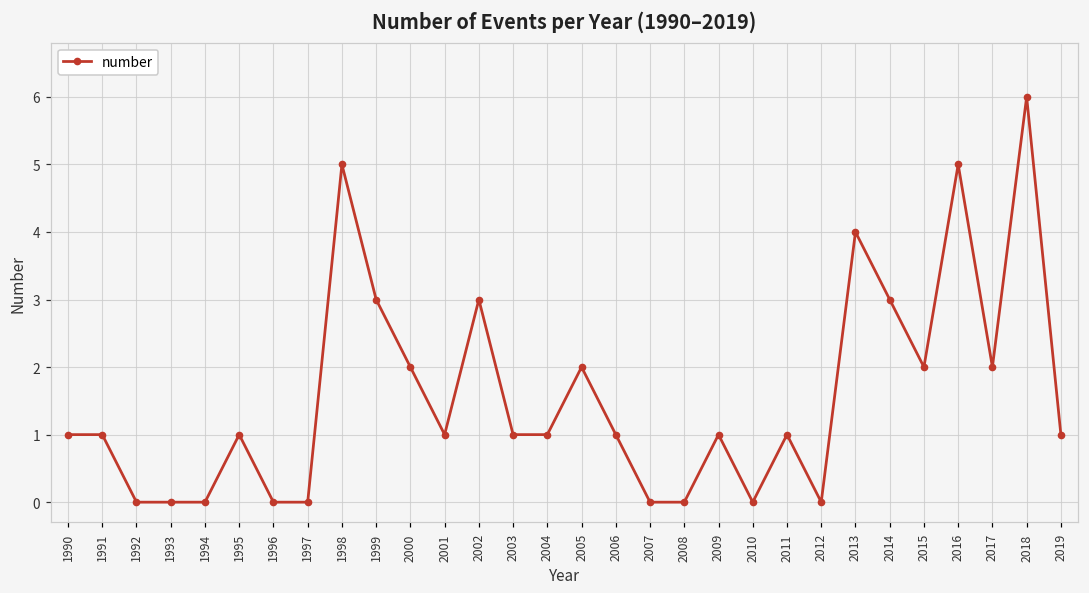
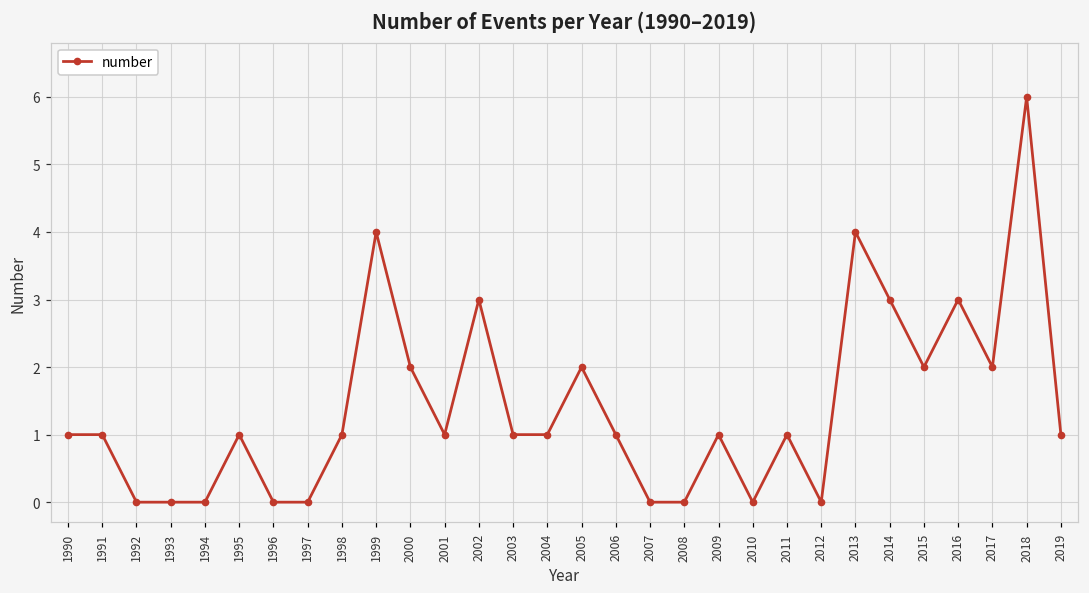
1998: 5 -> 1
1999: 3 -> 4
2016: 5 -> 3
